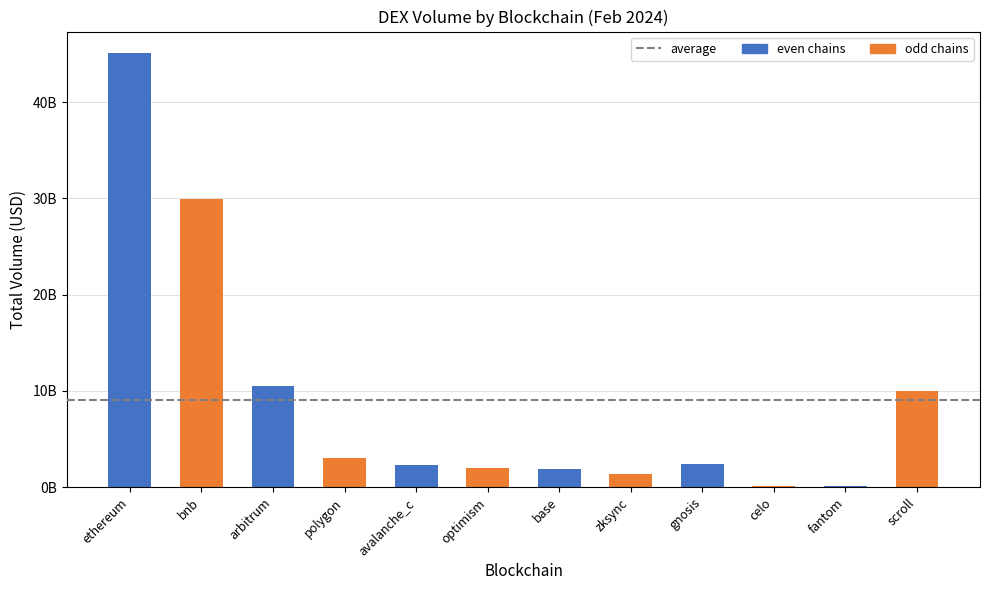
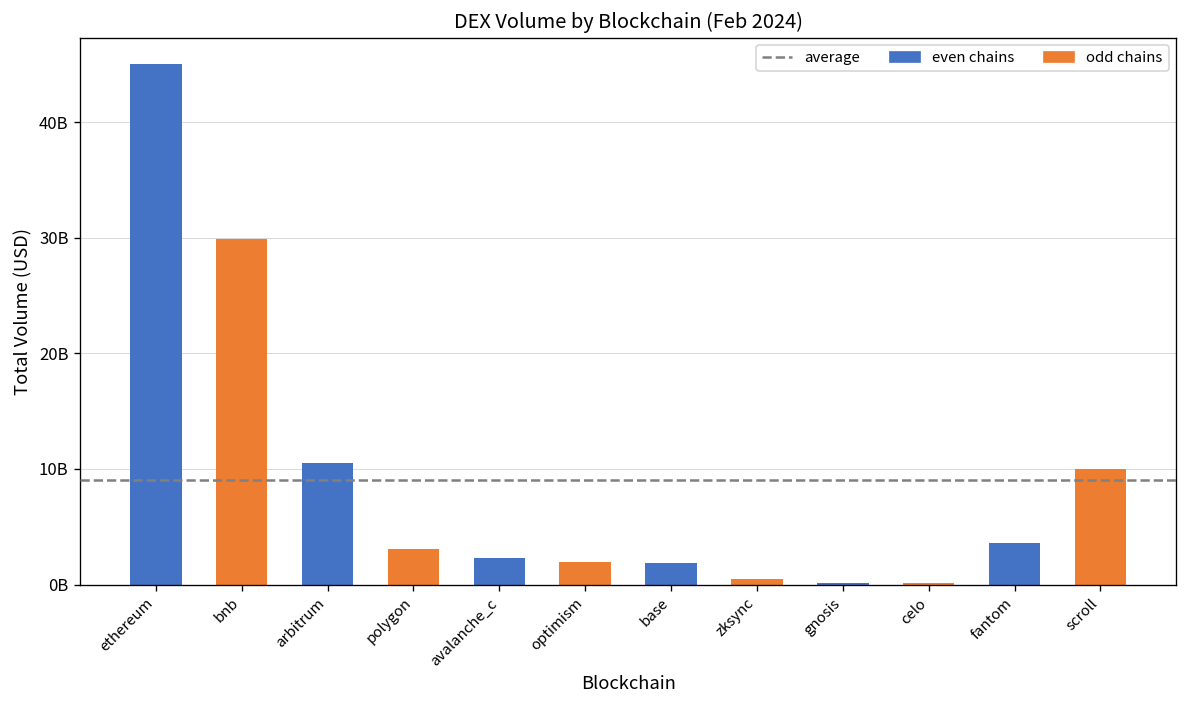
zksync: 1000000000 -> 0
gnosis: 2000000000 -> 0
fantom: 0 -> 4000000000
